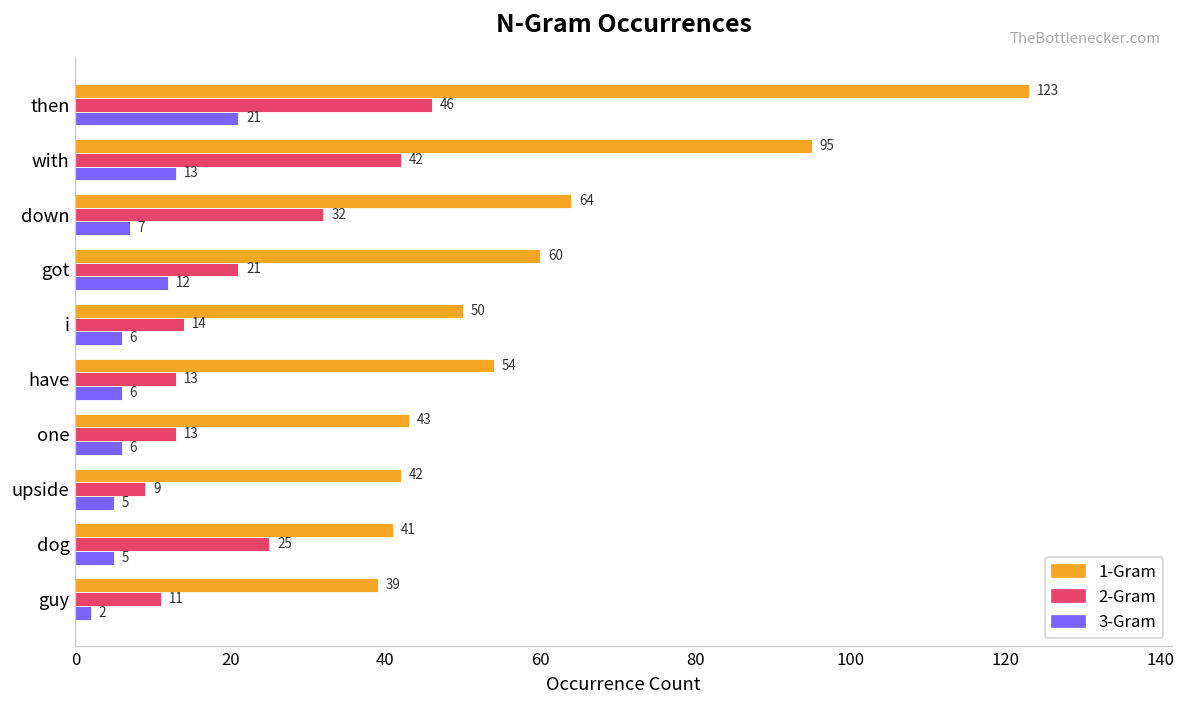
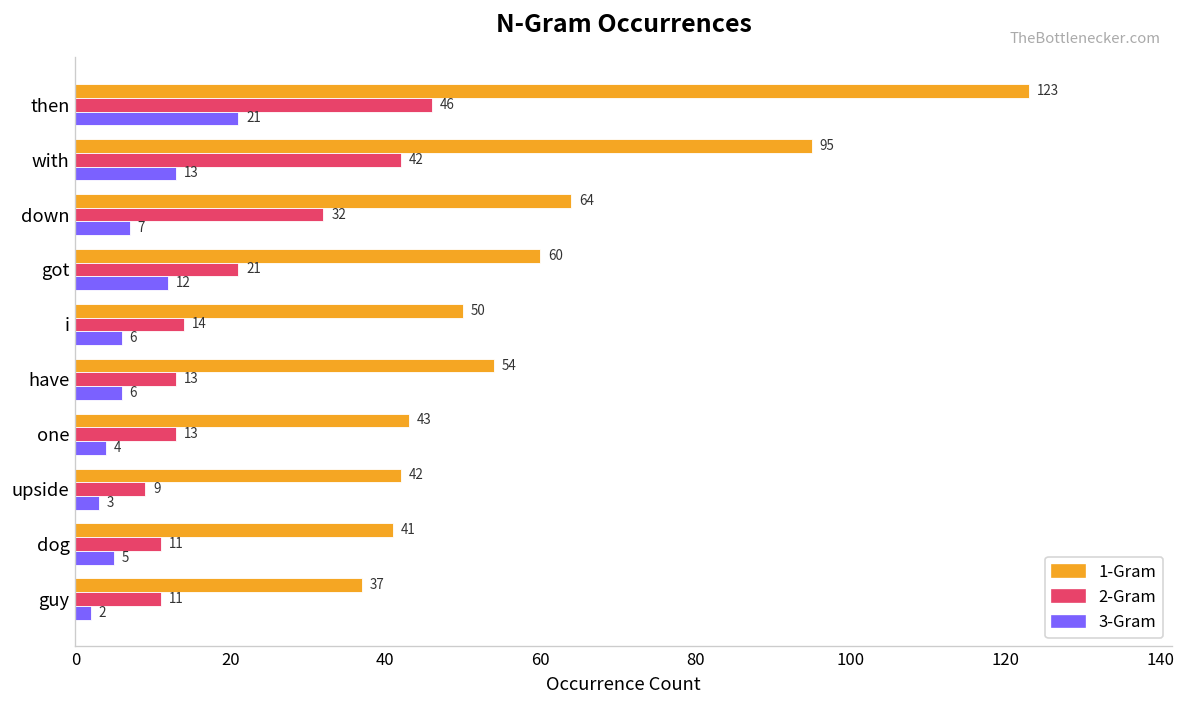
3-Gram, one: 6 -> 4
3-Gram, upside: 5 -> 3
2-Gram, dog: 25 -> 11
1-Gram, guy: 39 -> 37
